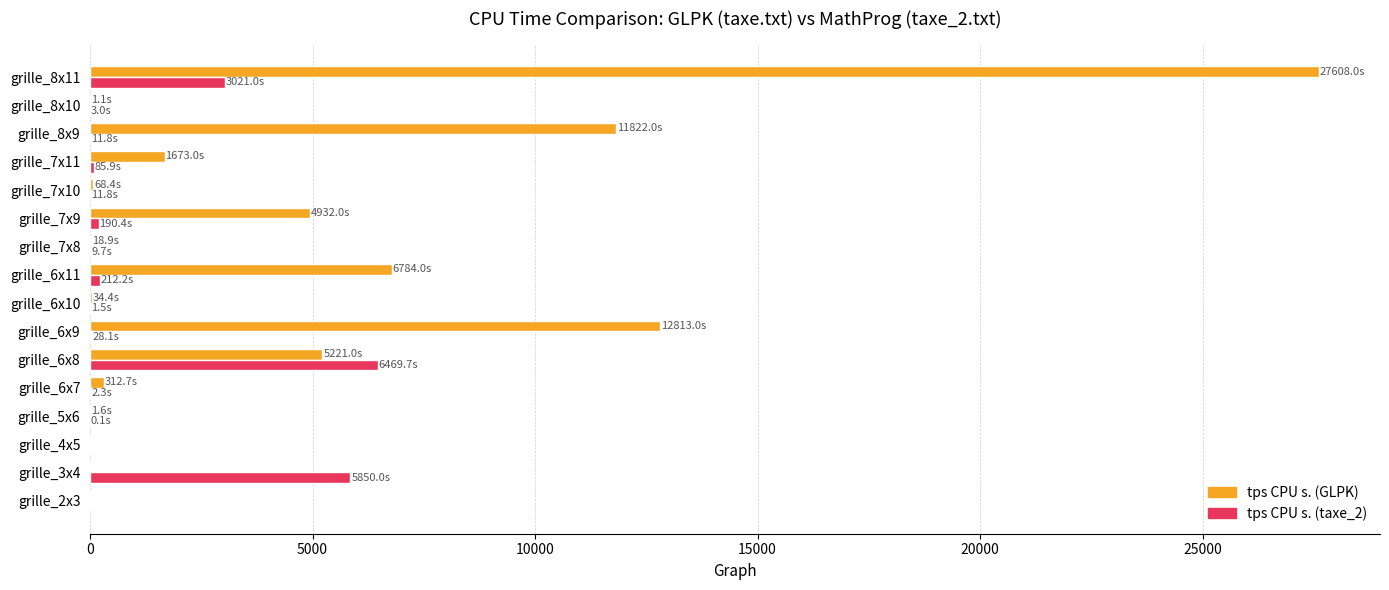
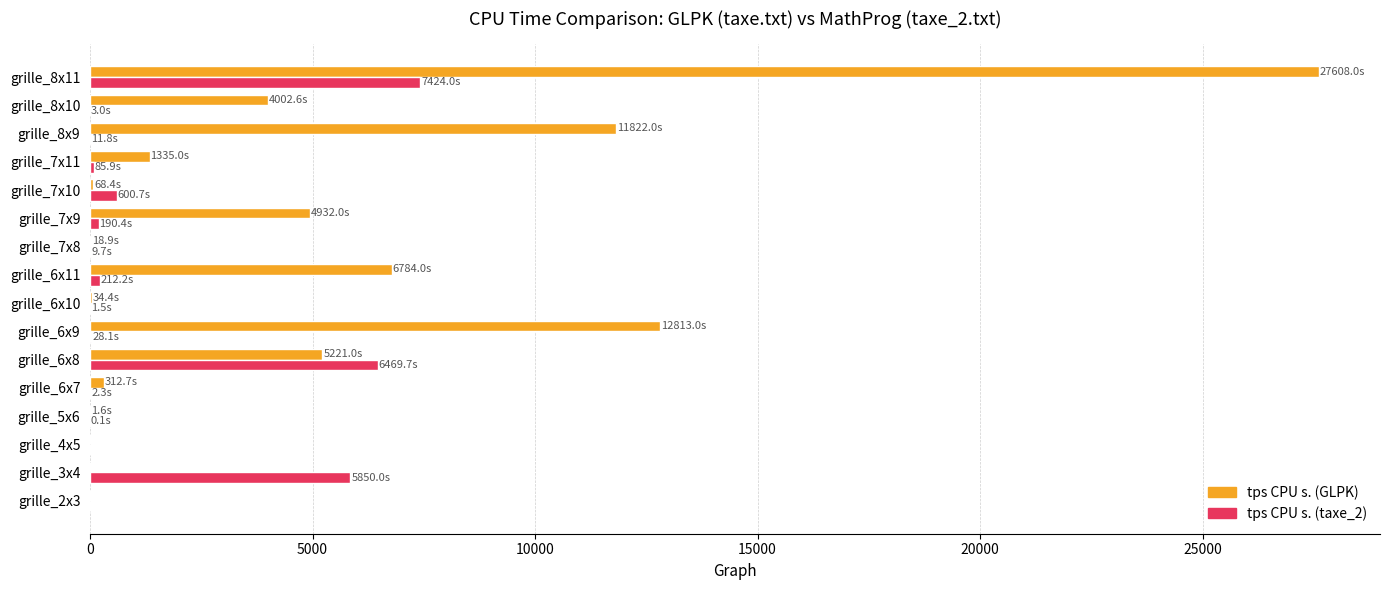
tps CPU s. (taxe_2), grille_8x11: 3021.0s -> 7424.0s
tps CPU s. (GLPK), grille_8x10: 1.1s -> 4002.6s
tps CPU s. (GLPK), grille_7x11: 1673.0s -> 1335.0s
tps CPU s. (taxe_2), grille_7x10: 11.8s -> 600.7s
